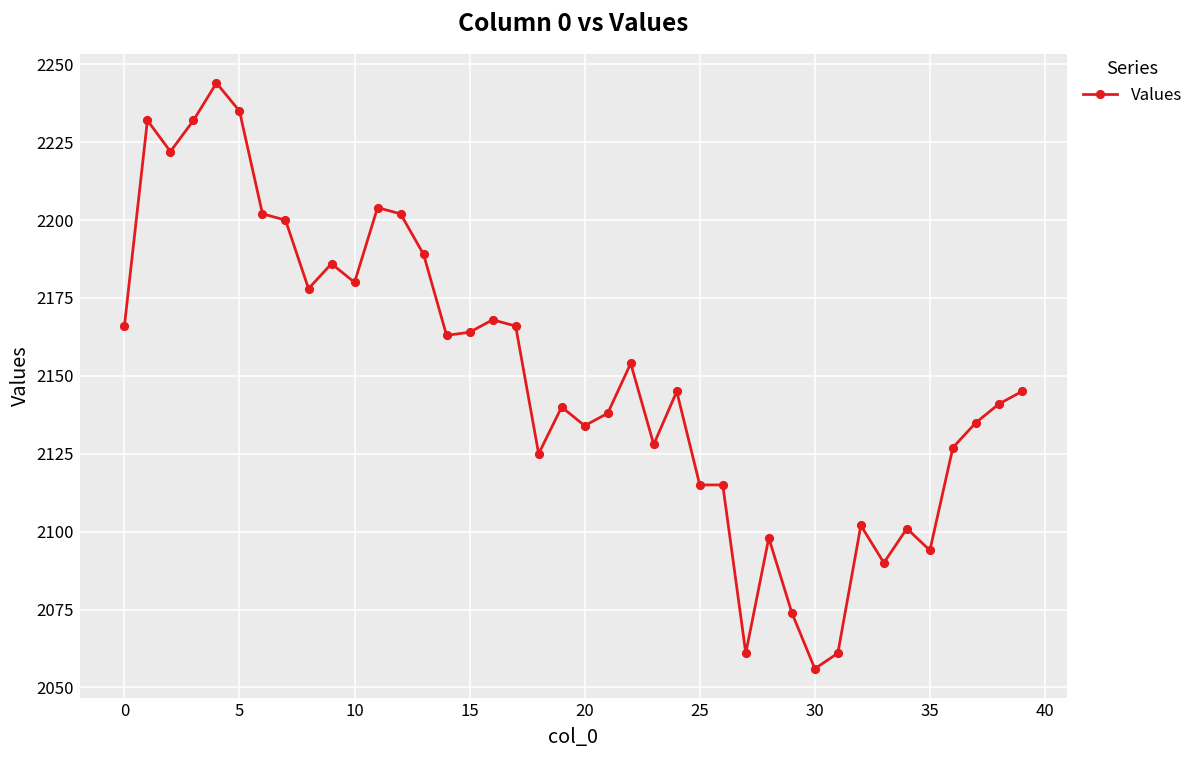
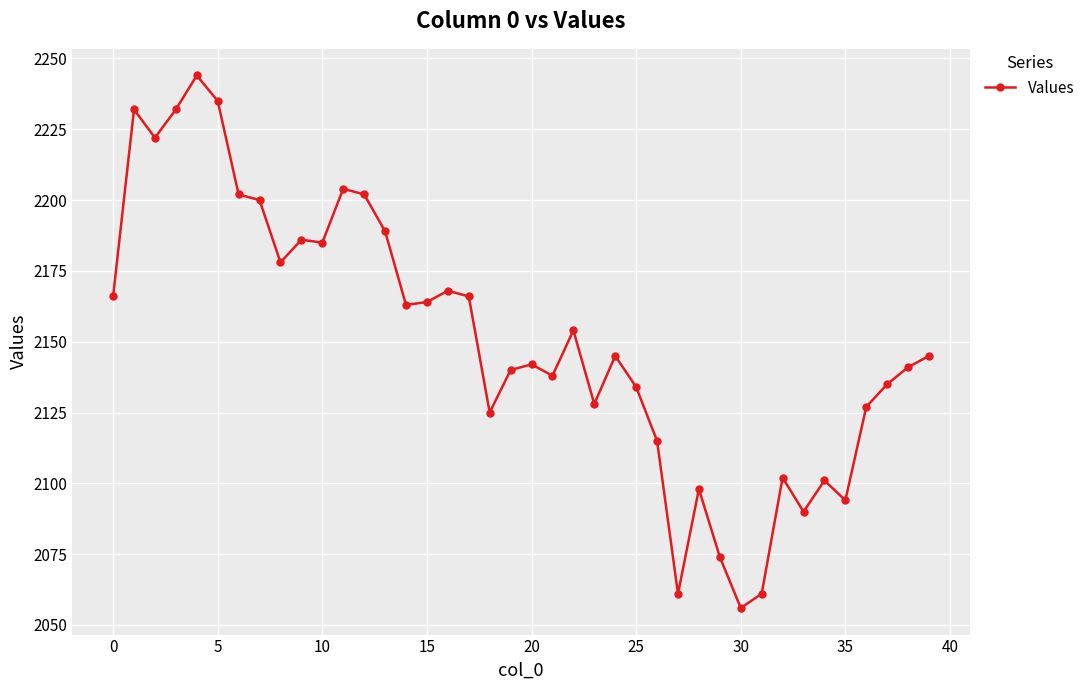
10: 2180 -> 2185
20: 2134 -> 2142
25: 2115 -> 2134
